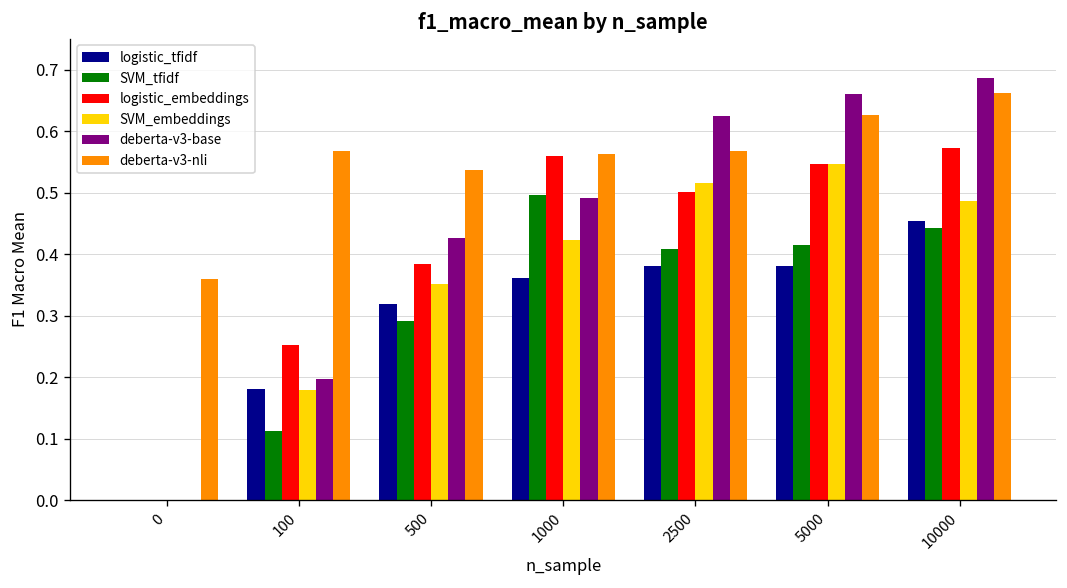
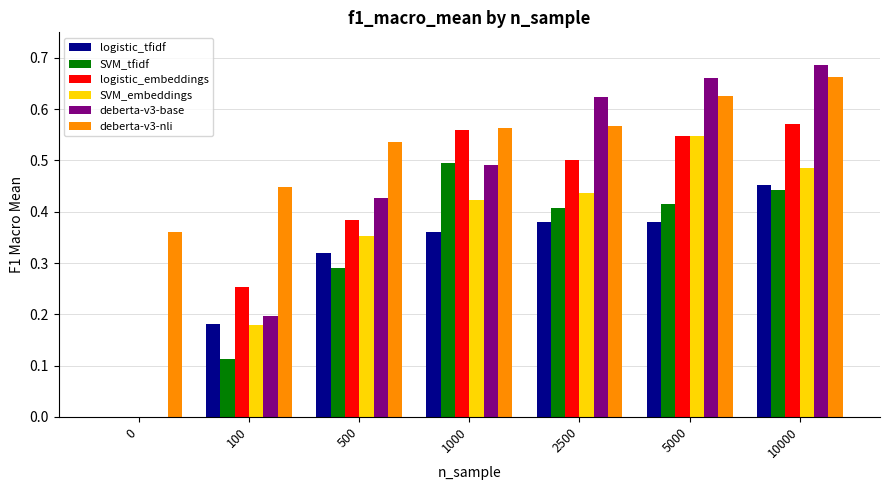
deberta-v3-nli, 100: 0.57 -> 0.45
SVM_embeddings, 2500: 0.52 -> 0.44
